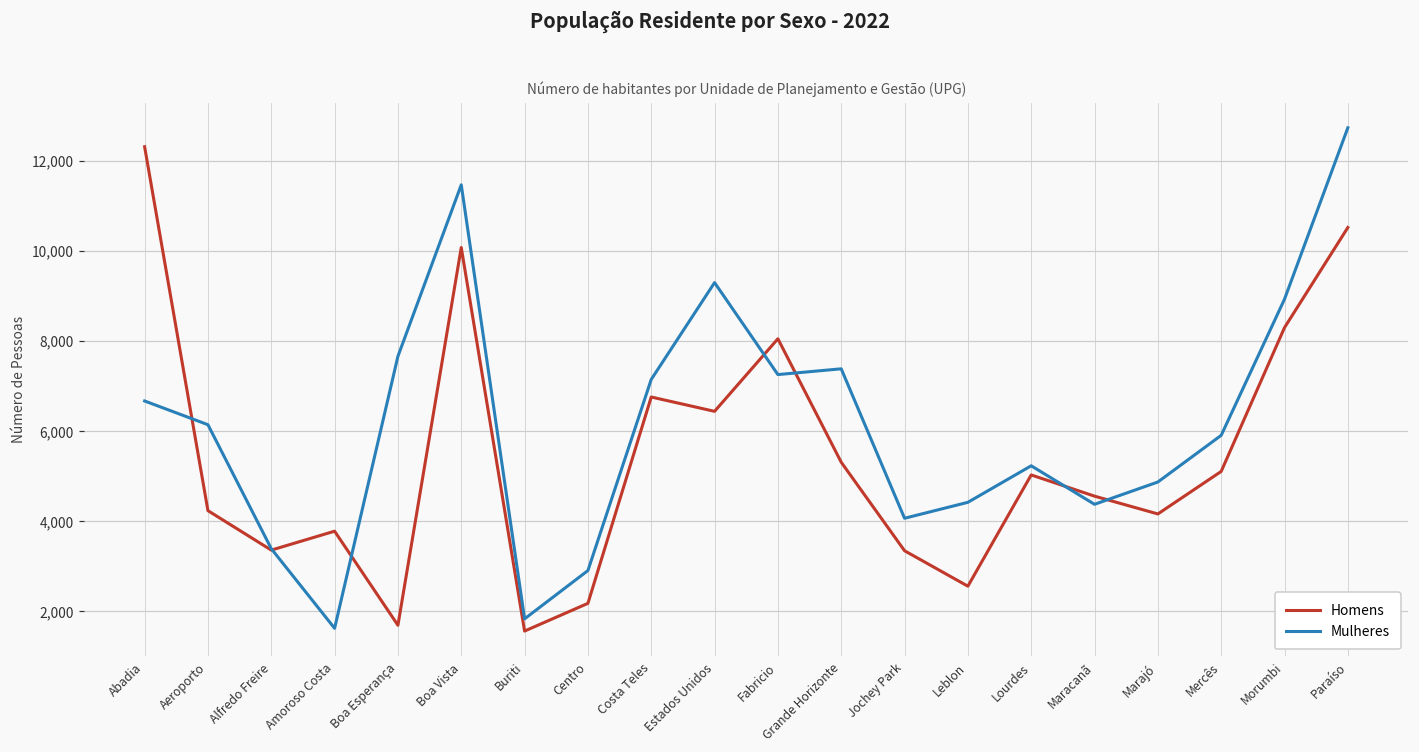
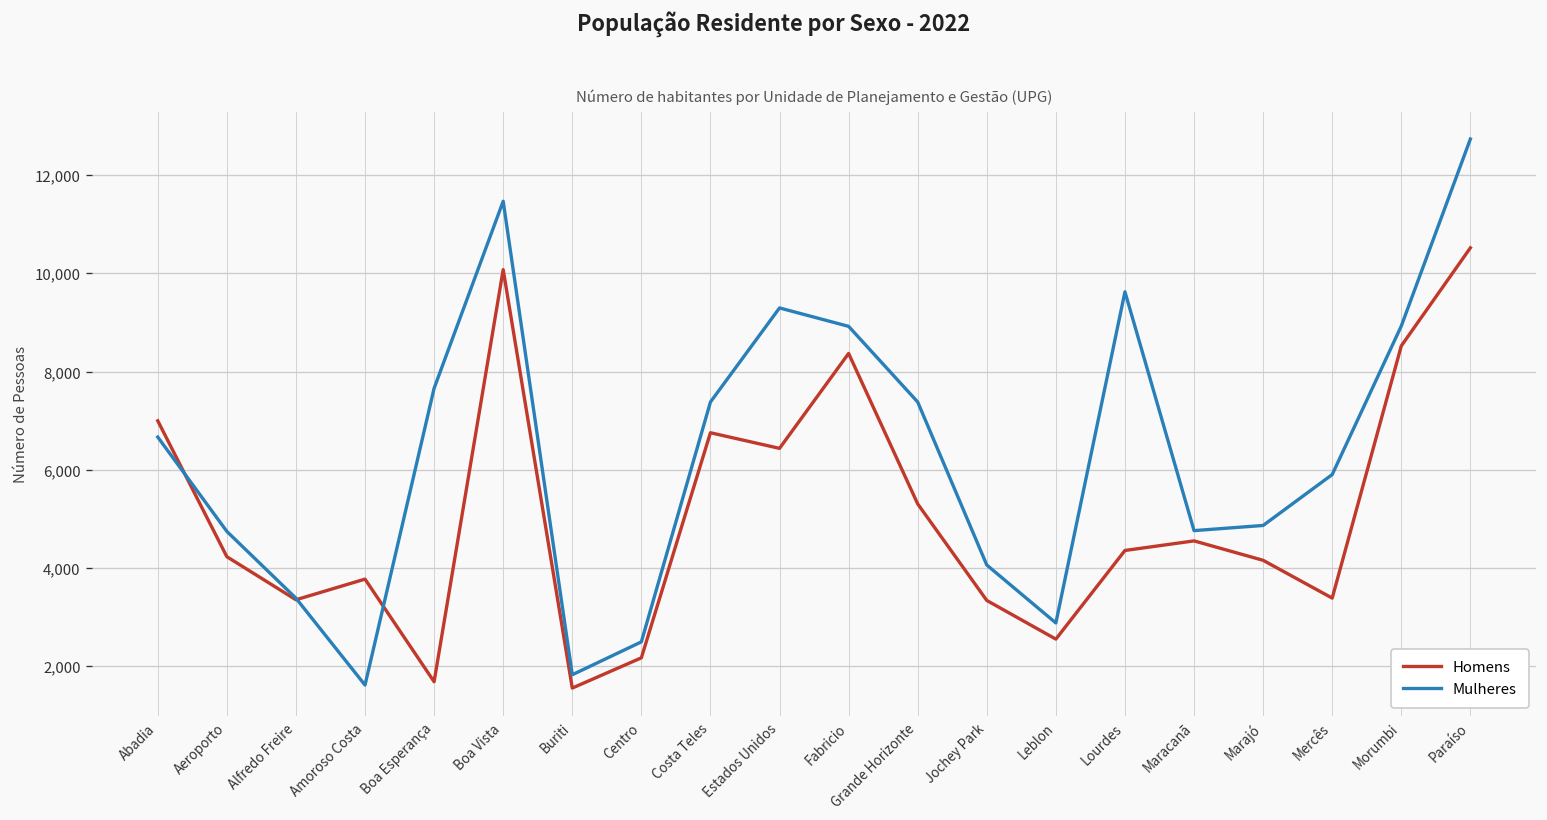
Homens, Abadia: 12,300 -> 7,000
Mulheres, Aeroporto: 6,100 -> 4,700
Mulheres, Centro: 2,900 -> 2,500
Mulheres, Costa Teles: 7,100 -> 7,400
Homens, Fabricio: 8,000 -> 8,400
Mulheres, Fabricio: 7,300 -> 8,900
Mulheres, Leblon: 4,400 -> 2,900
Homens, Lourdes: 5,000 -> 4,400
Mulheres, Lourdes: 5,200 -> 9,600
Mulheres, Maracanã: 4,400 -> 4,800
Homens, Mercês: 5,100 -> 3,400
Homens, Morumbi: 8,300 -> 8,500
